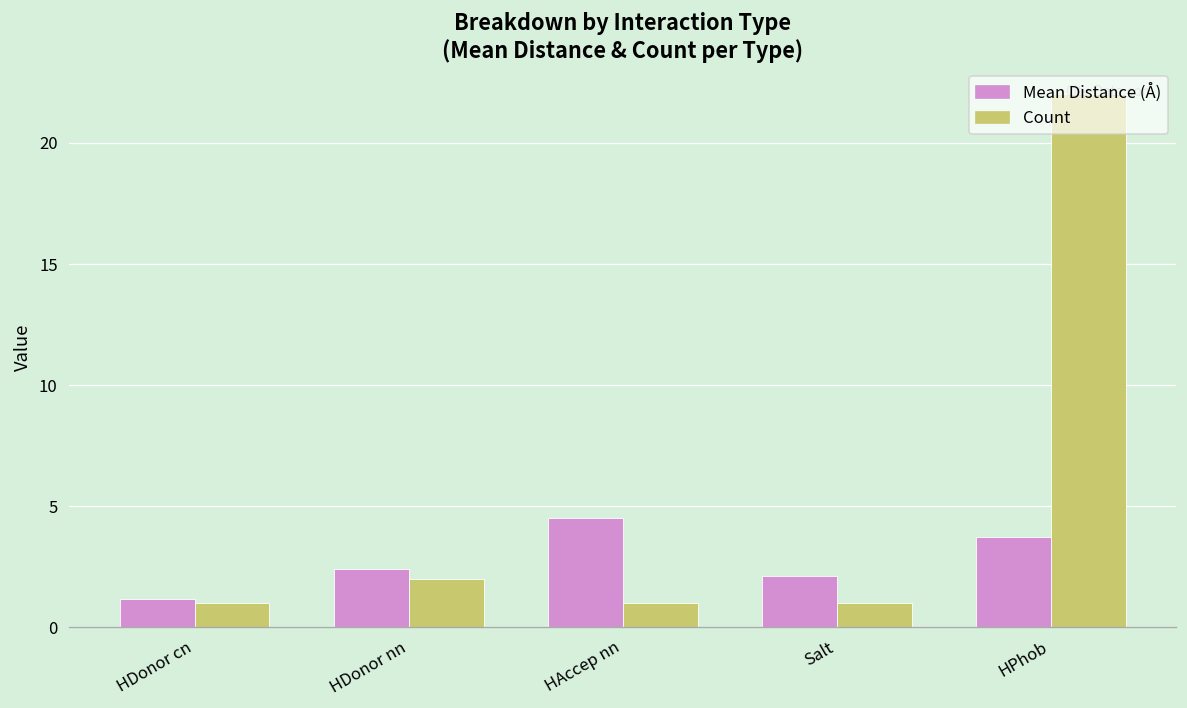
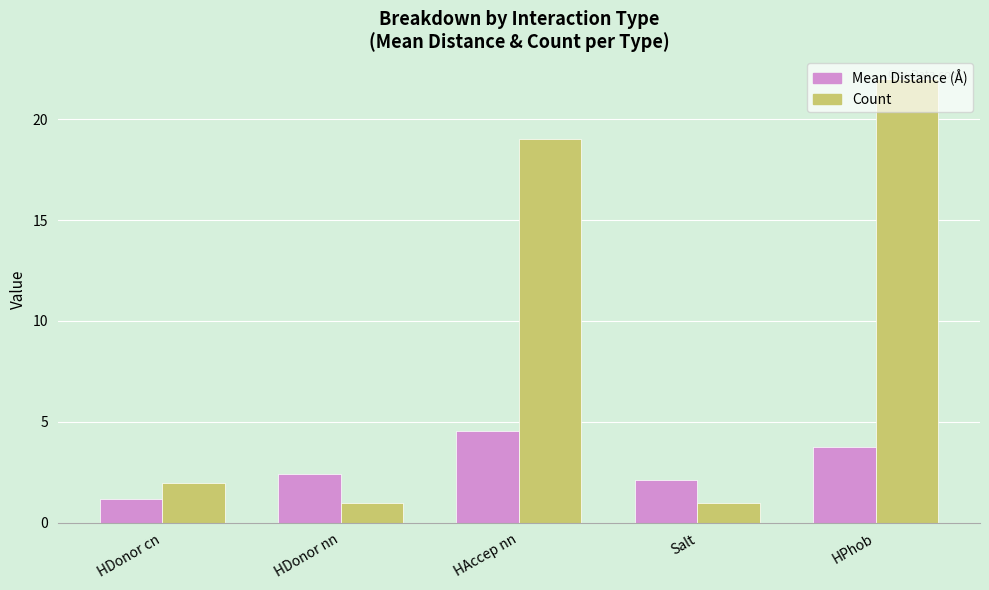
Count, HDonor cn: 1 -> 2
Count, HDonor nn: 2 -> 1
Count, HAccep nn: 1 -> 19
